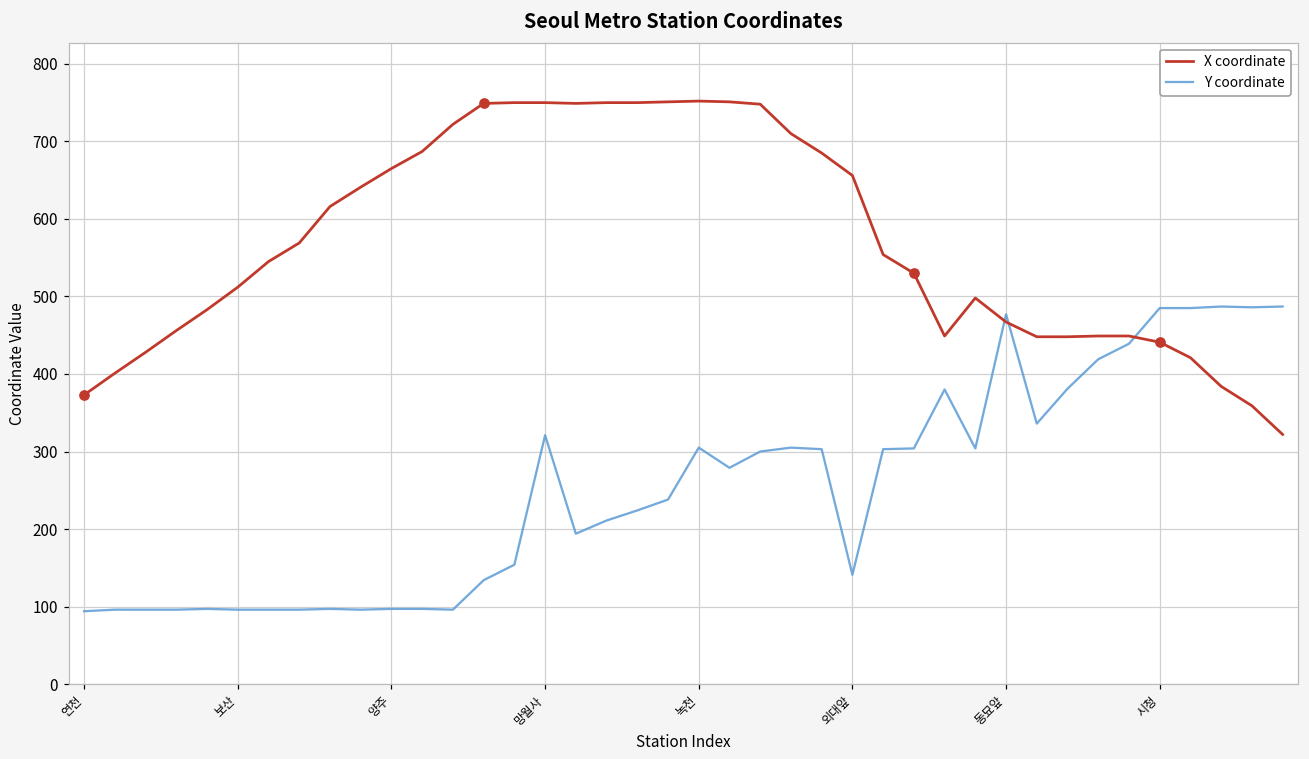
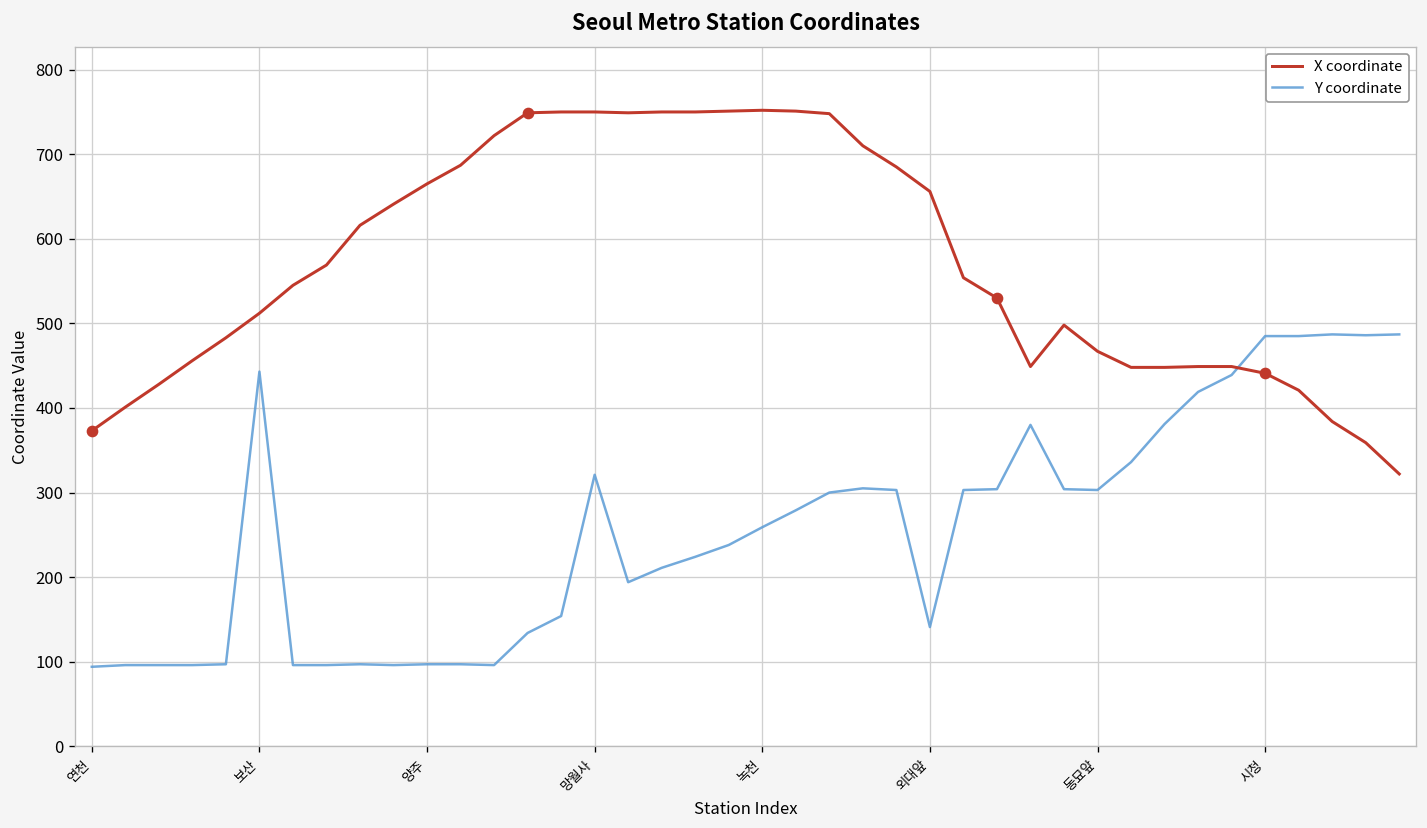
Y coordinate, 보산: 100 -> 440
Y coordinate, 녹천: 310 -> 260
Y coordinate, 동묘앞: 480 -> 300
